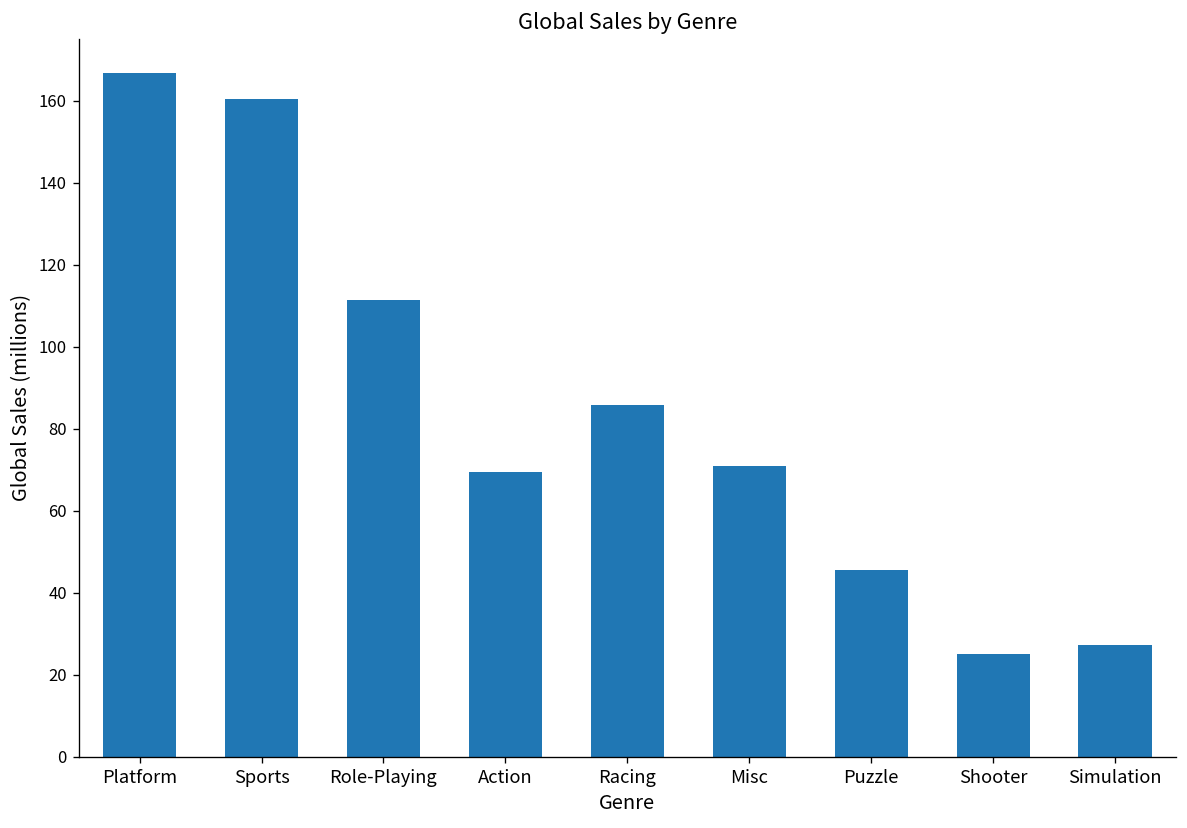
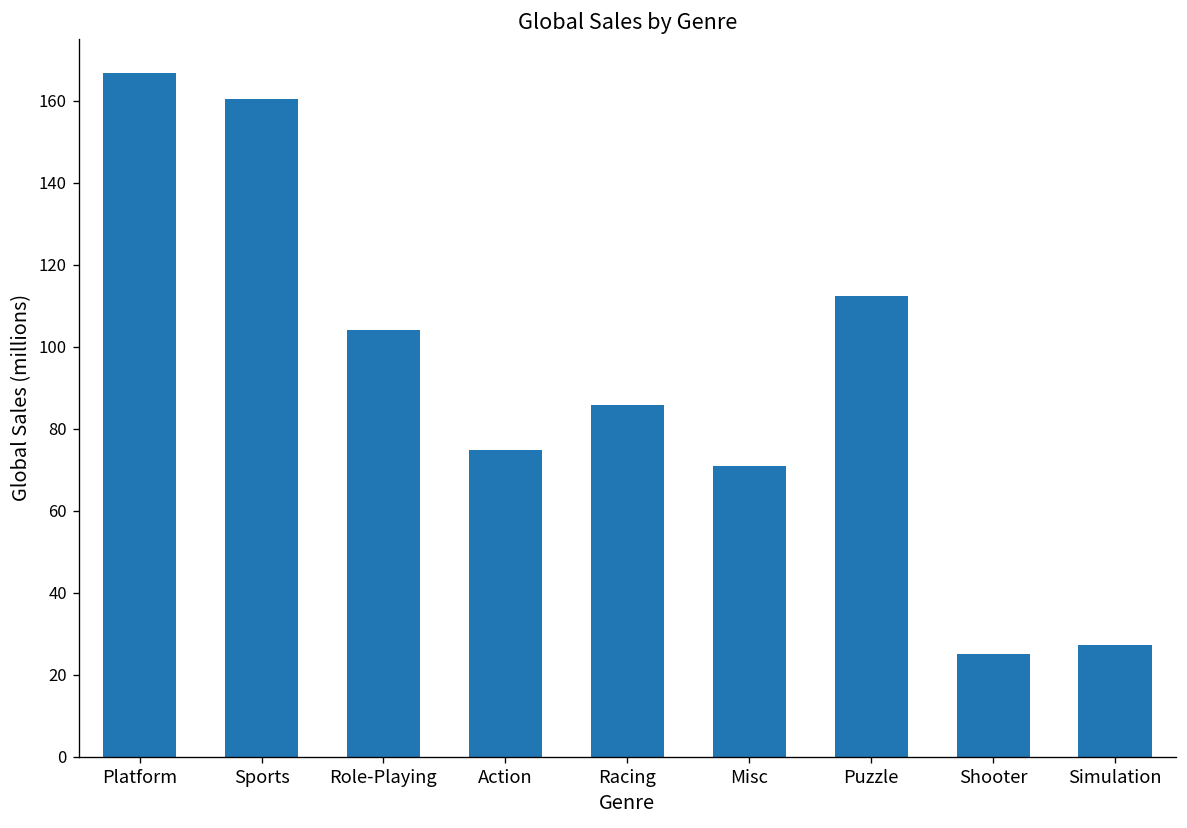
Role-Playing: 111 -> 104
Action: 69 -> 75
Puzzle: 46 -> 112
